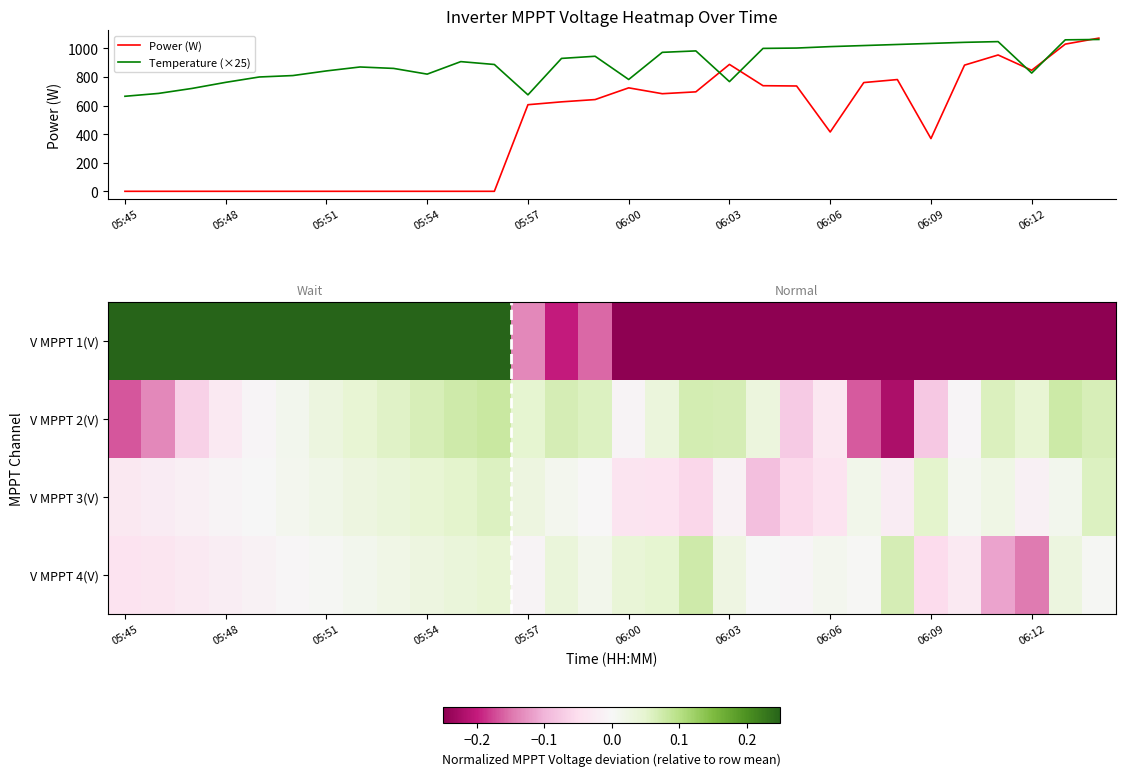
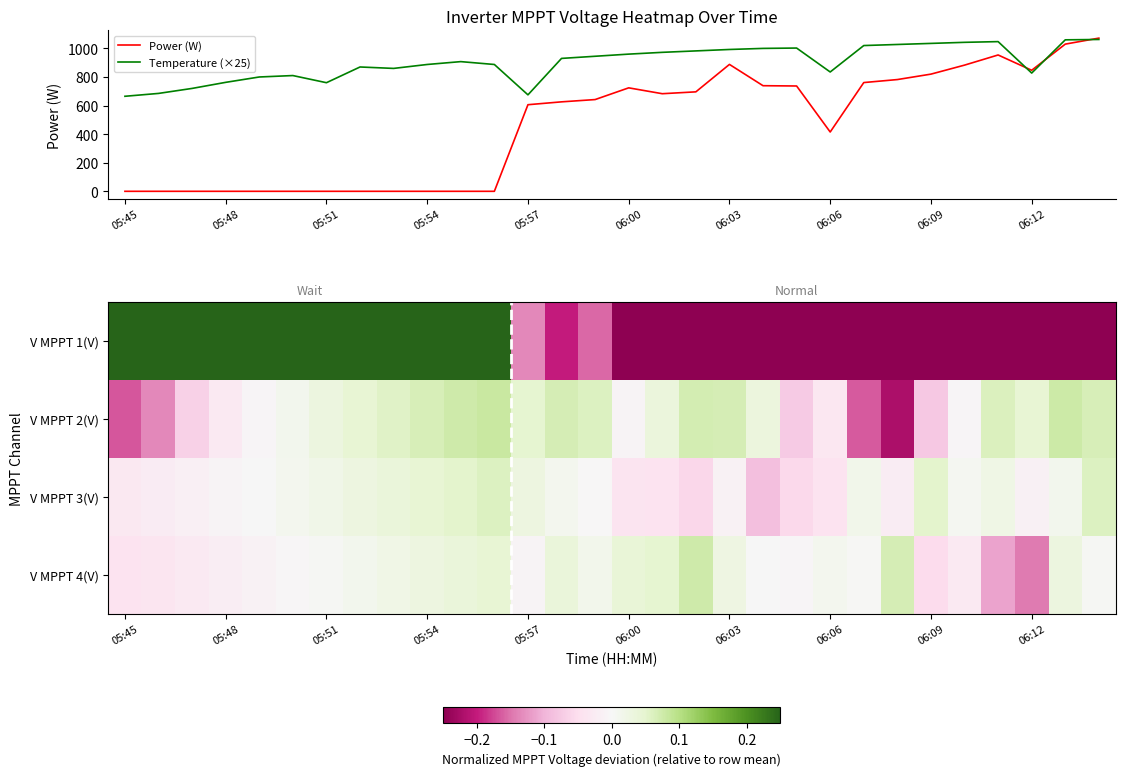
Inverter MPPT Voltage Heatmap Over Time, Temperature (×25), 05:51: 840 -> 760
Inverter MPPT Voltage Heatmap Over Time, Temperature (×25), 05:54: 820 -> 890
Inverter MPPT Voltage Heatmap Over Time, Temperature (×25), 06:00: 780 -> 960
Inverter MPPT Voltage Heatmap Over Time, Temperature (×25), 06:03: 770 -> 990
Inverter MPPT Voltage Heatmap Over Time, Temperature (×25), 06:06: 1010 -> 840
Inverter MPPT Voltage Heatmap Over Time, Power (W), 06:09: 370 -> 820
